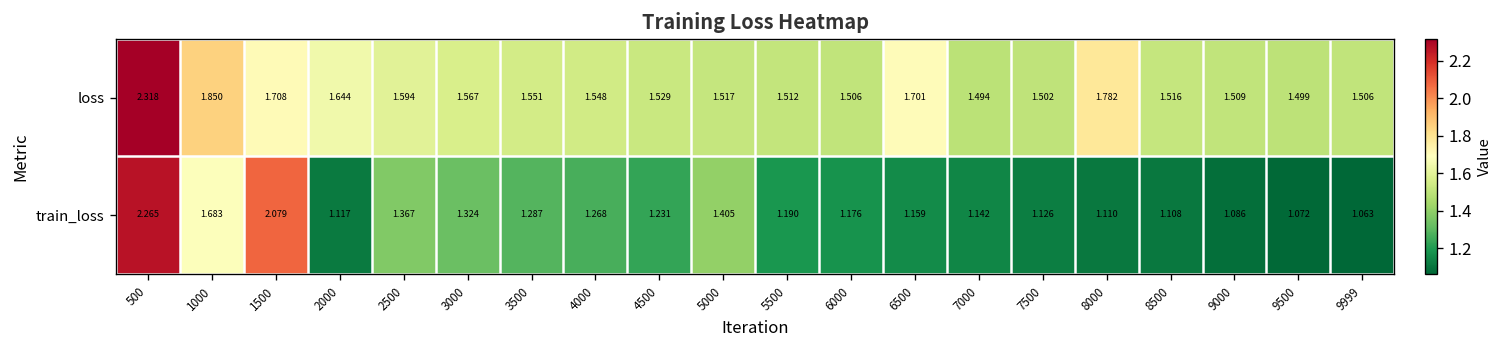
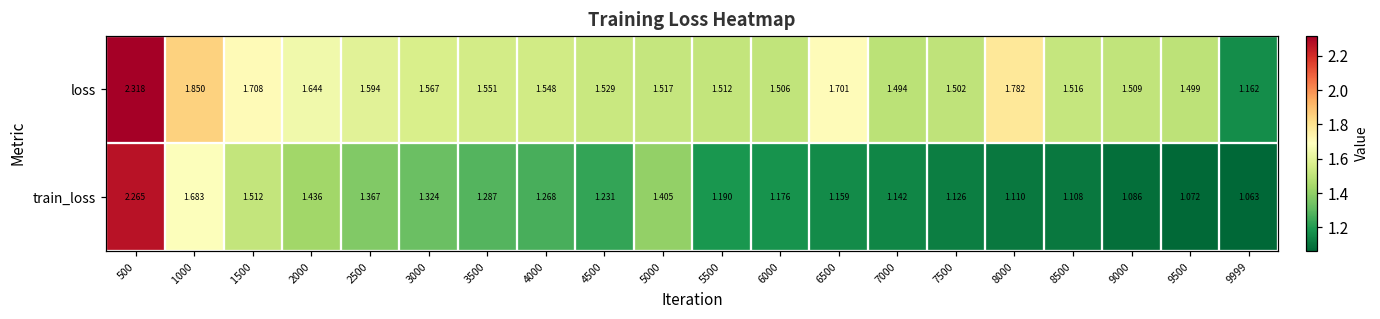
loss, 9999: 1.506 -> 1.162
train_loss, 1500: 2.079 -> 1.512
train_loss, 2000: 1.117 -> 1.436
